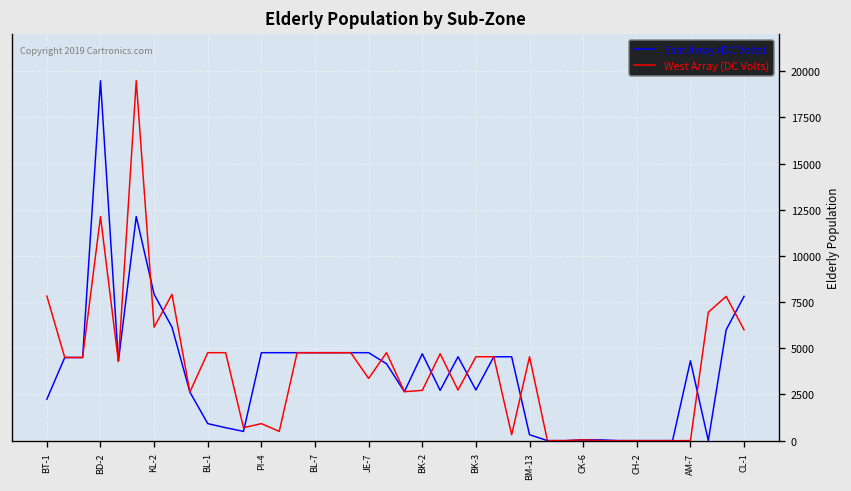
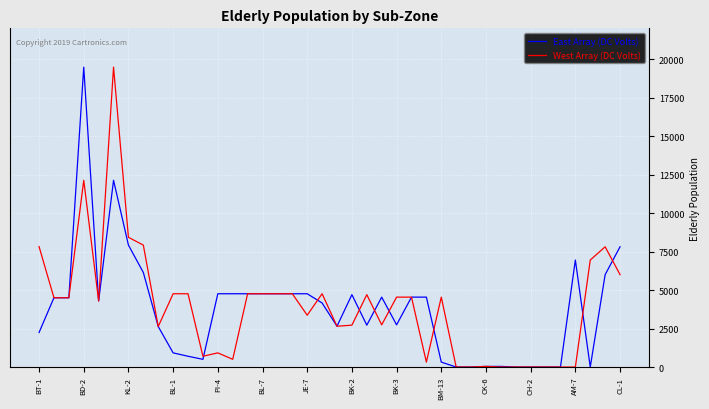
West Array (DC Volts), KL-2: 6100 -> 8400
East Array (DC Volts), AM-7: 4300 -> 7000
